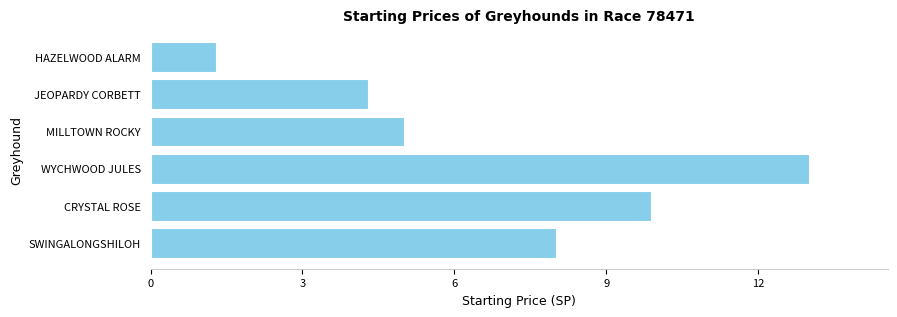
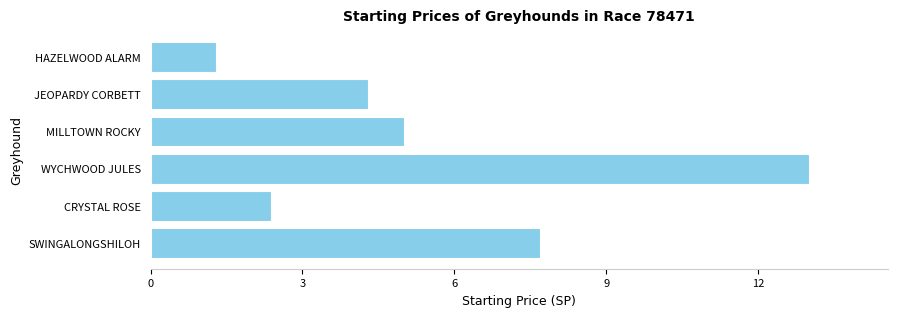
CRYSTAL ROSE: 9.9 -> 2.4
SWINGALONGSHILOH: 8.0 -> 7.7
